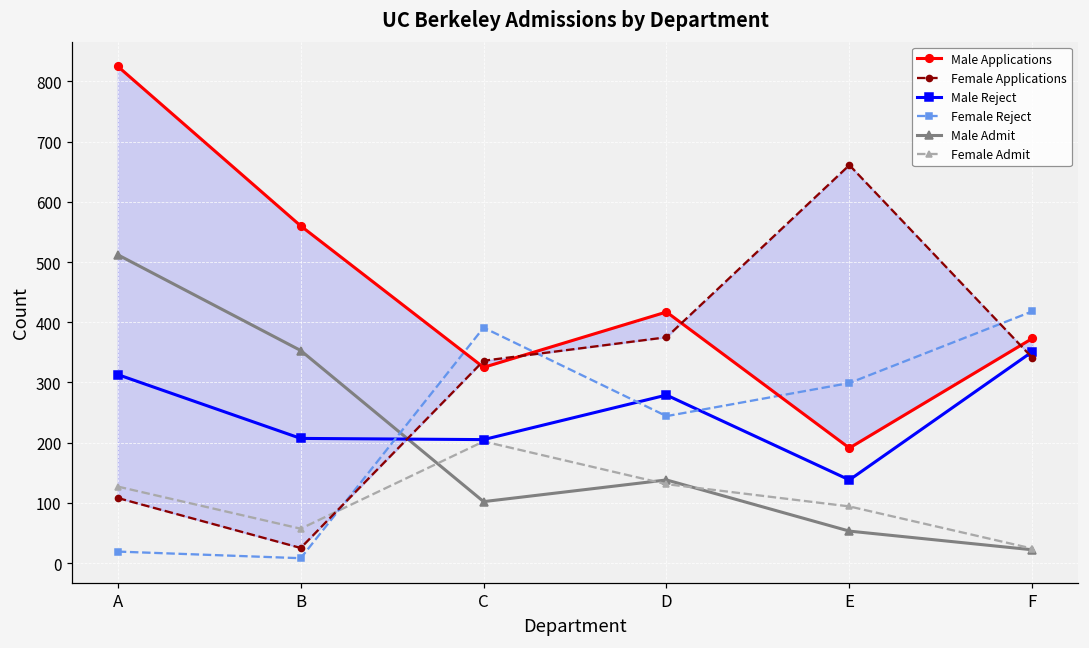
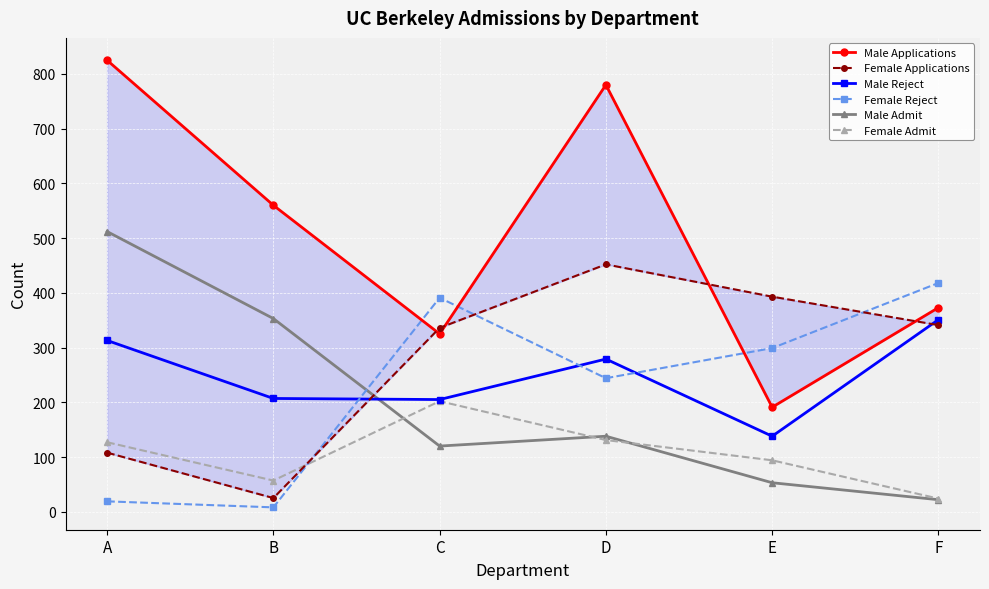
Male Admit, C: 100 -> 120
Male Applications, D: 420 -> 780
Female Applications, D: 380 -> 450
Female Applications, E: 660 -> 390
